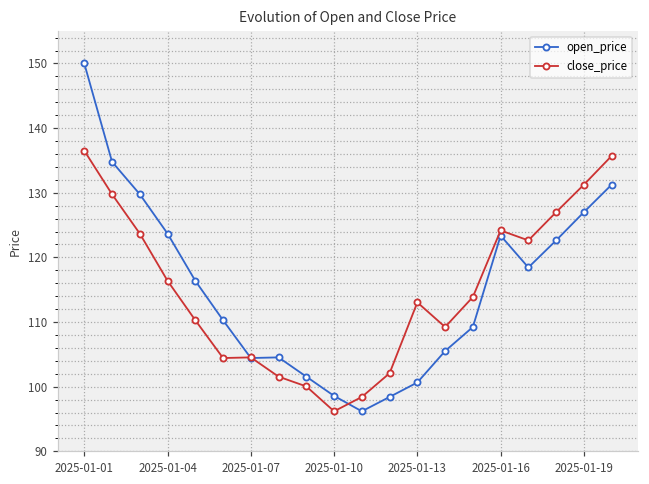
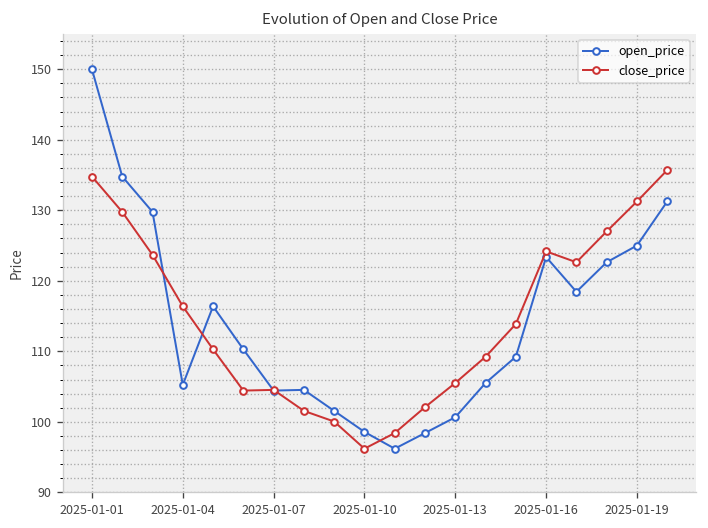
close_price, 2025-01-01: 137 -> 135
open_price, 2025-01-04: 124 -> 105
close_price, 2025-01-13: 113 -> 106
open_price, 2025-01-19: 127 -> 125
